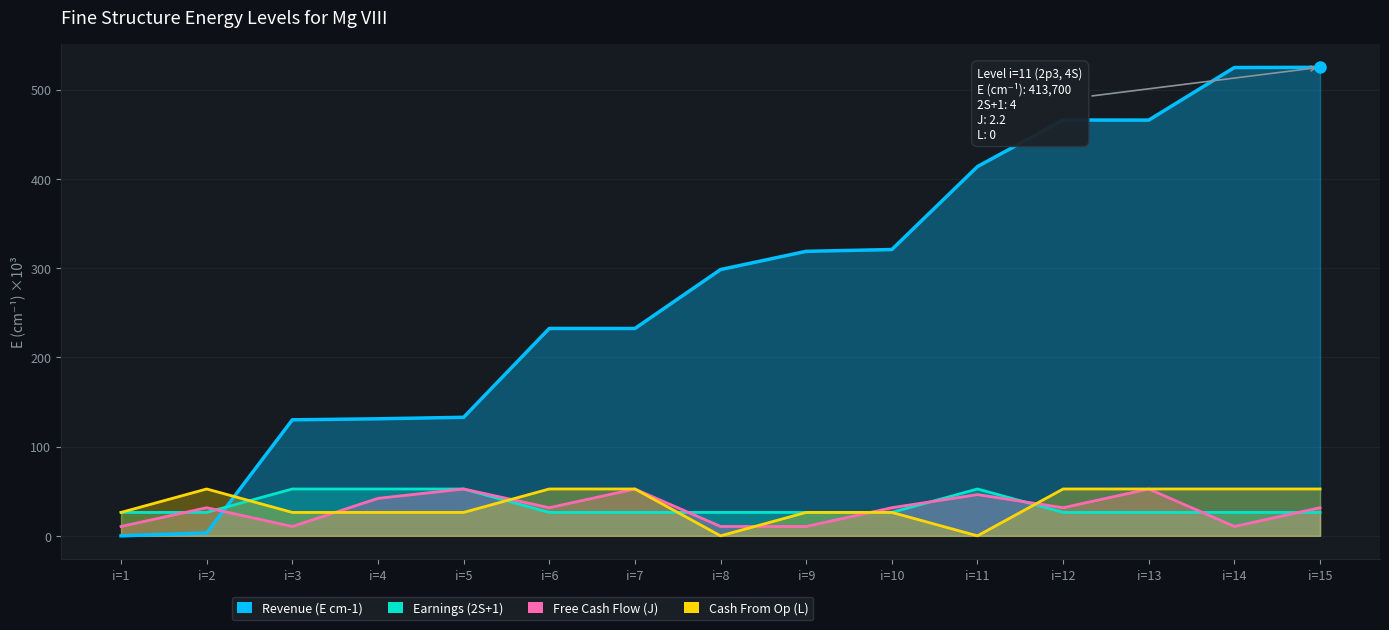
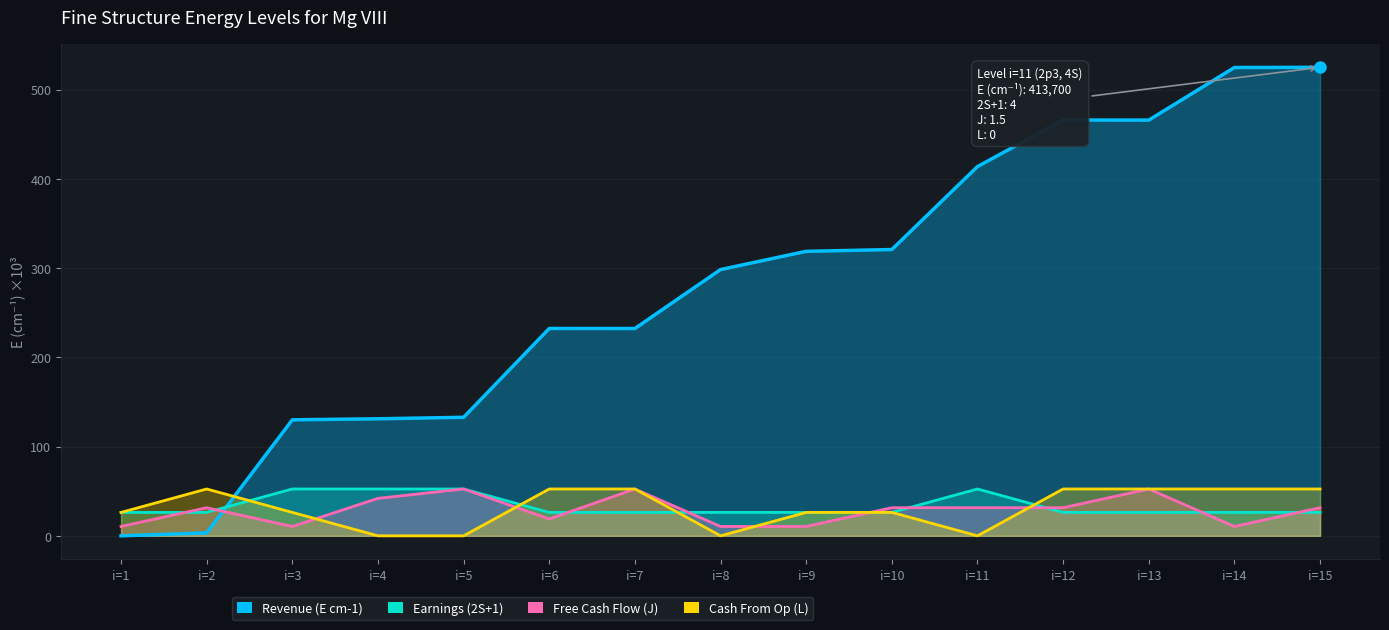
Cash From Op (L), i=4: 30 -> 0
Cash From Op (L), i=5: 30 -> 0
Free Cash Flow (J), i=6: 30 -> 20
Free Cash Flow (J), i=11: 2.2 -> 1.5
